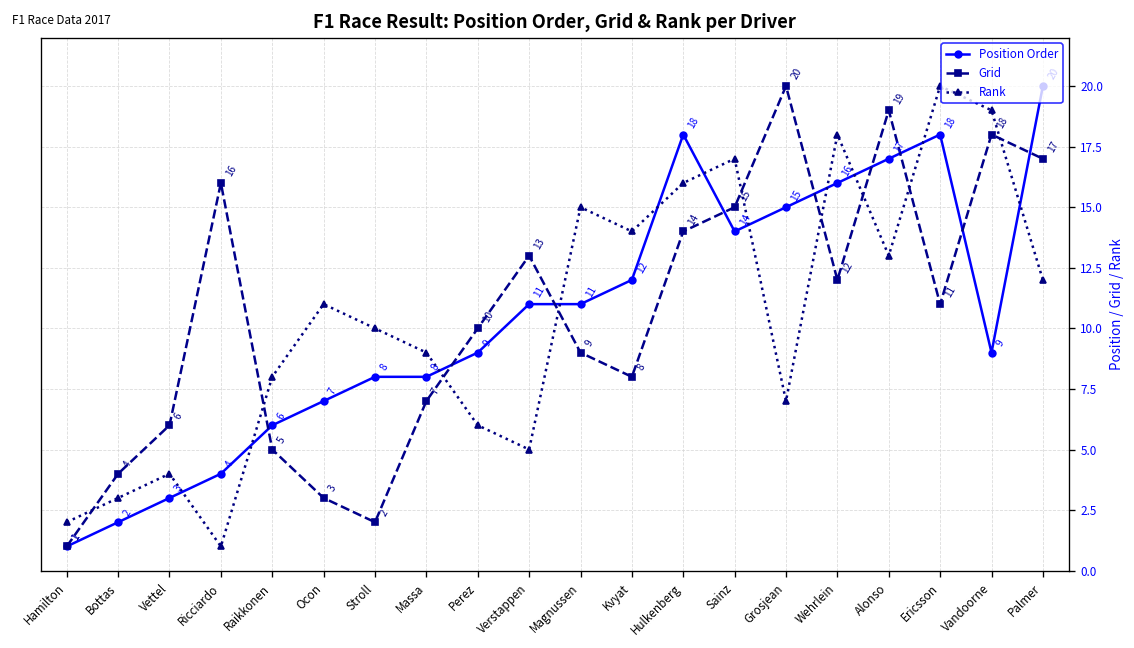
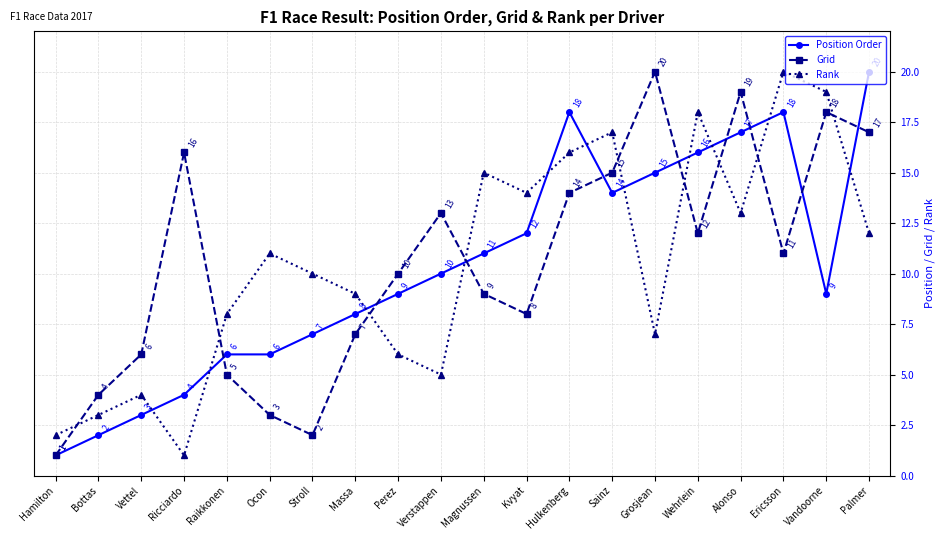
Position Order, Ocon: 7 -> 6
Position Order, Stroll: 8 -> 7
Position Order, Verstappen: 11 -> 10
